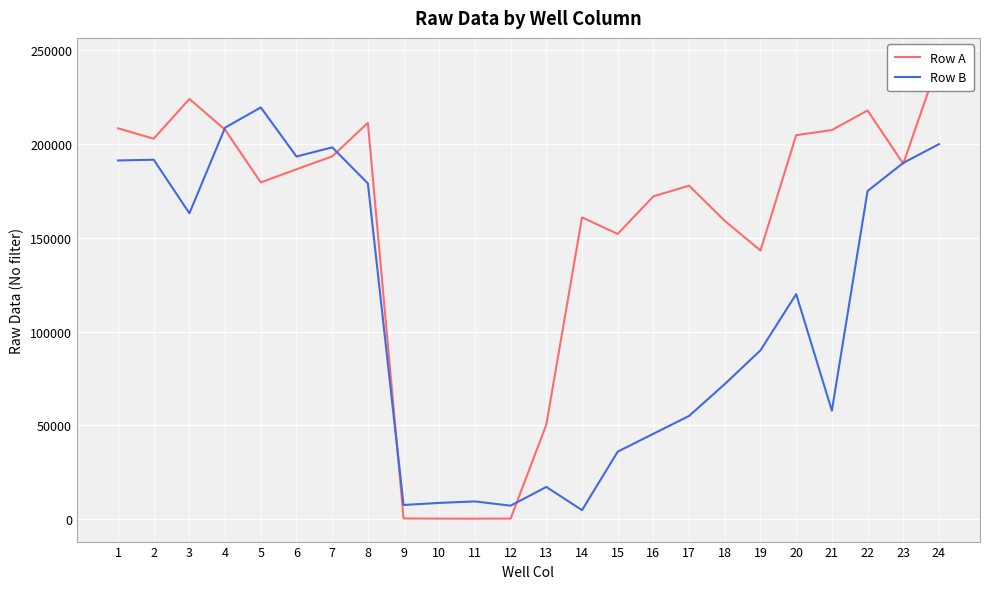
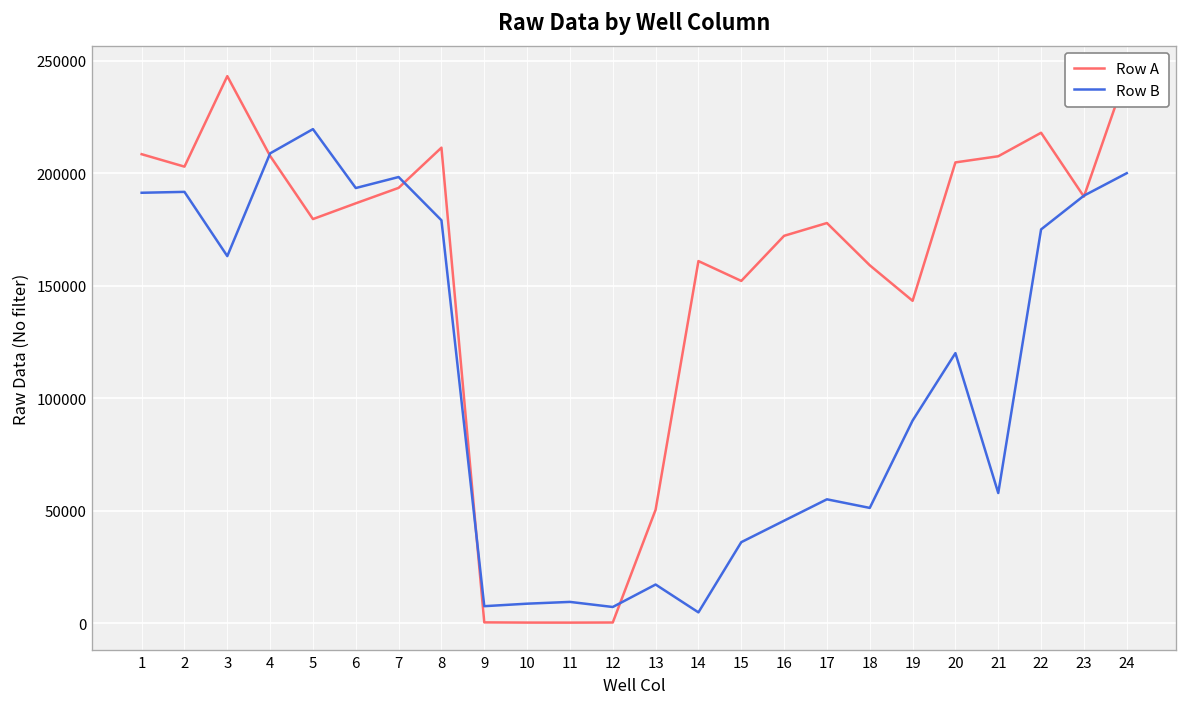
Row A, 3: 224000 -> 243000
Row B, 18: 72000 -> 51000
